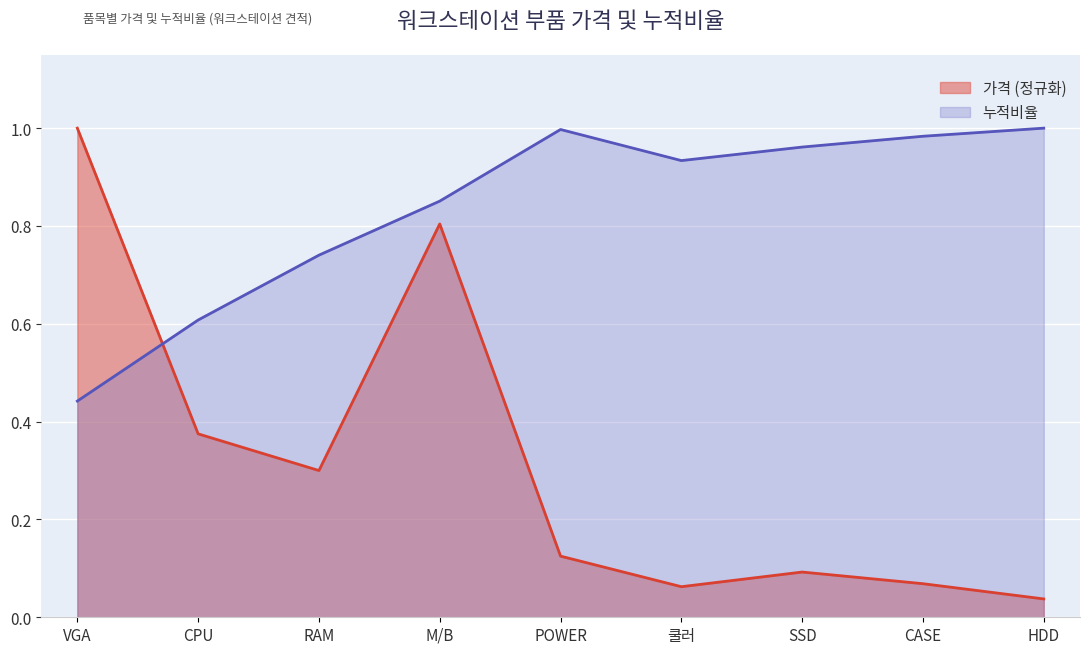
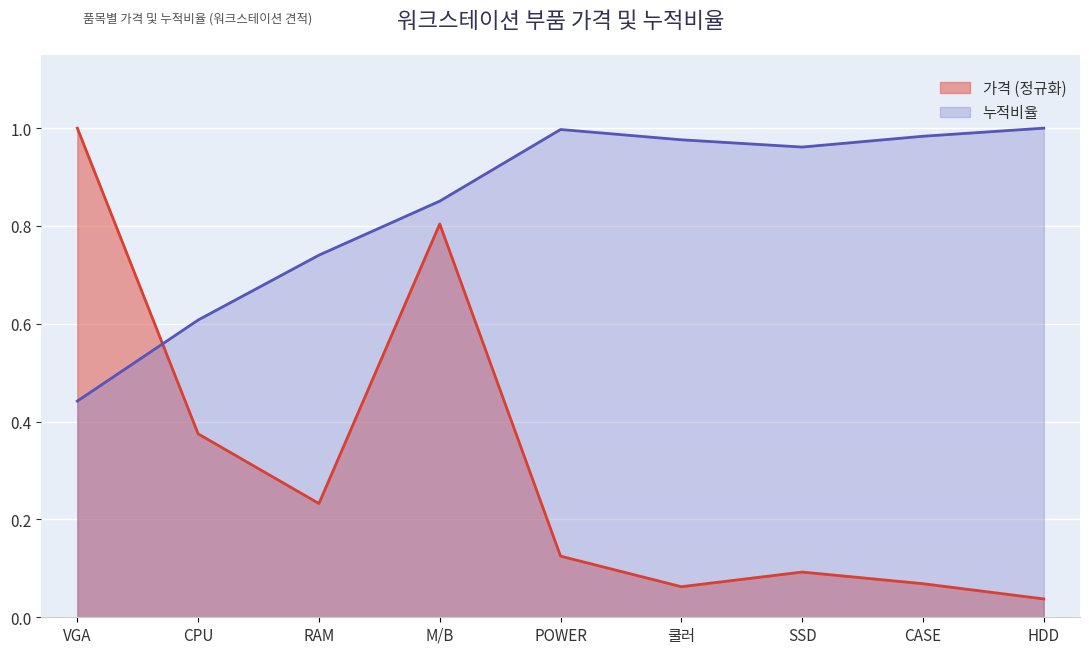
가격 (정규화), RAM: 0.30 -> 0.23
누적비율, 쿨러: 0.93 -> 0.98
